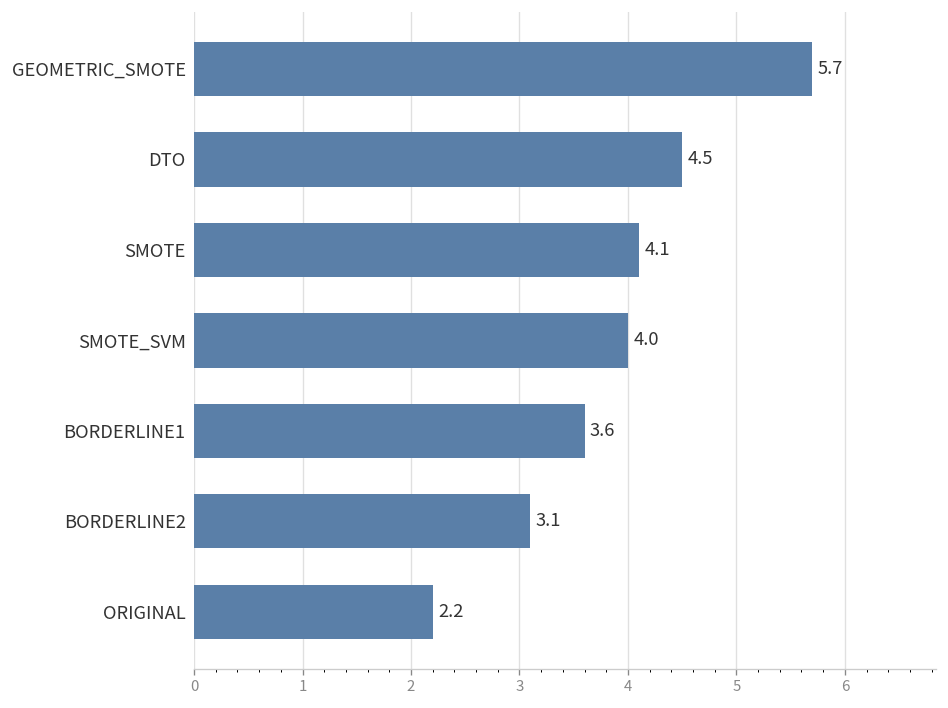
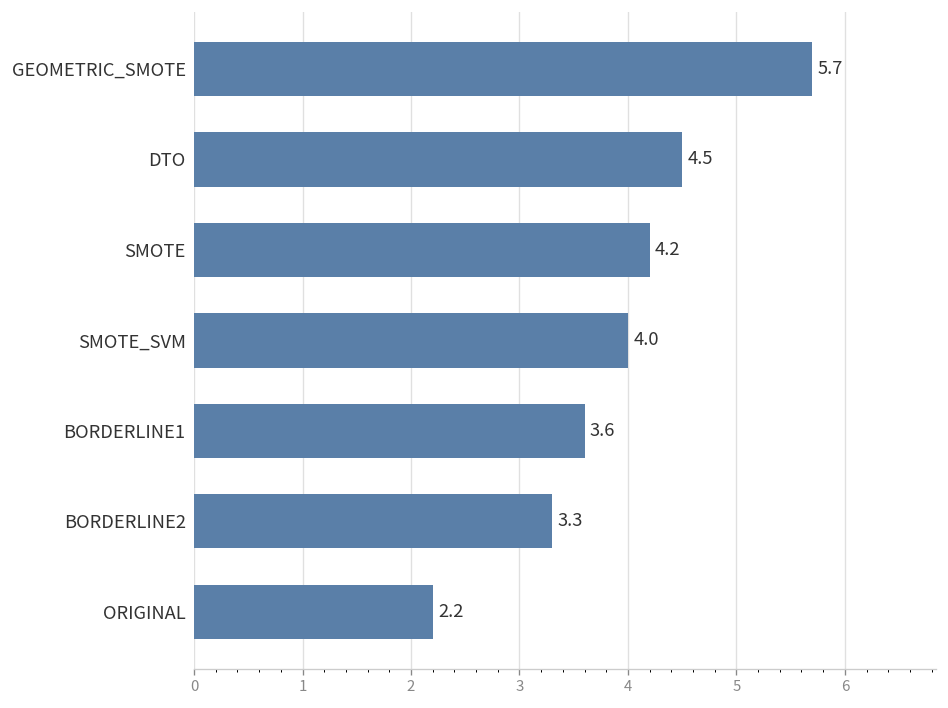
SMOTE: 4.1 -> 4.2
BORDERLINE2: 3.1 -> 3.3
